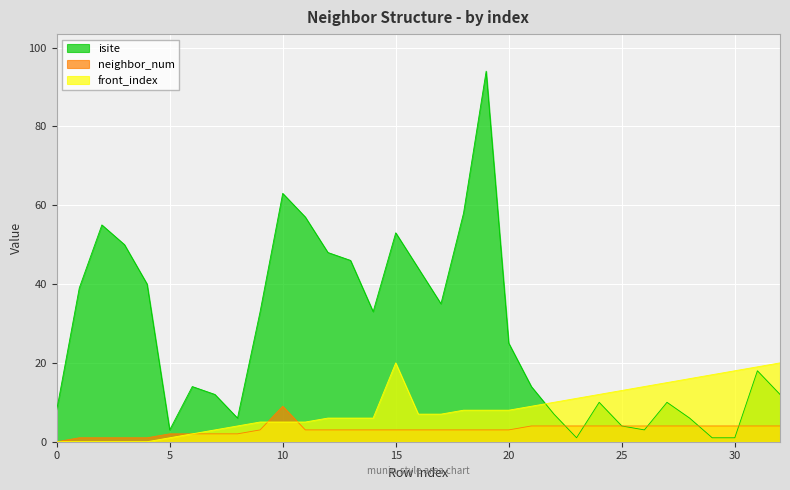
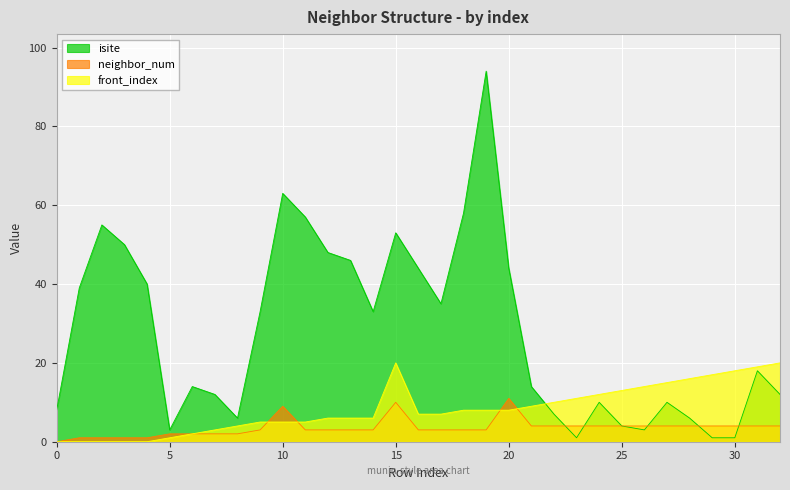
neighbor_num, 15: 3 -> 10
isite, 20: 25 -> 44
neighbor_num, 20: 3 -> 11
